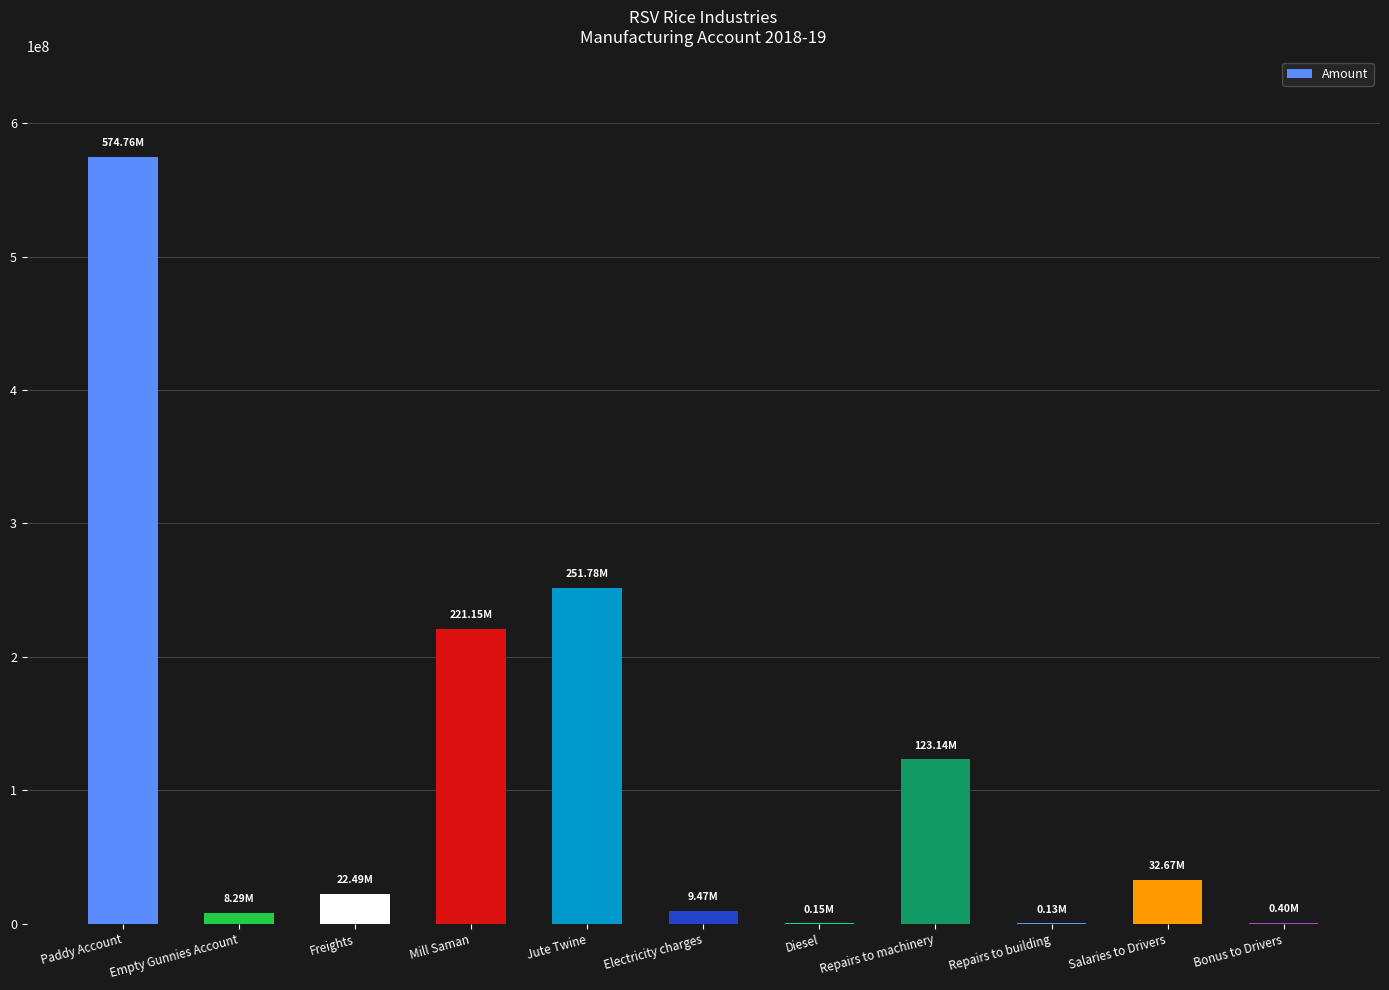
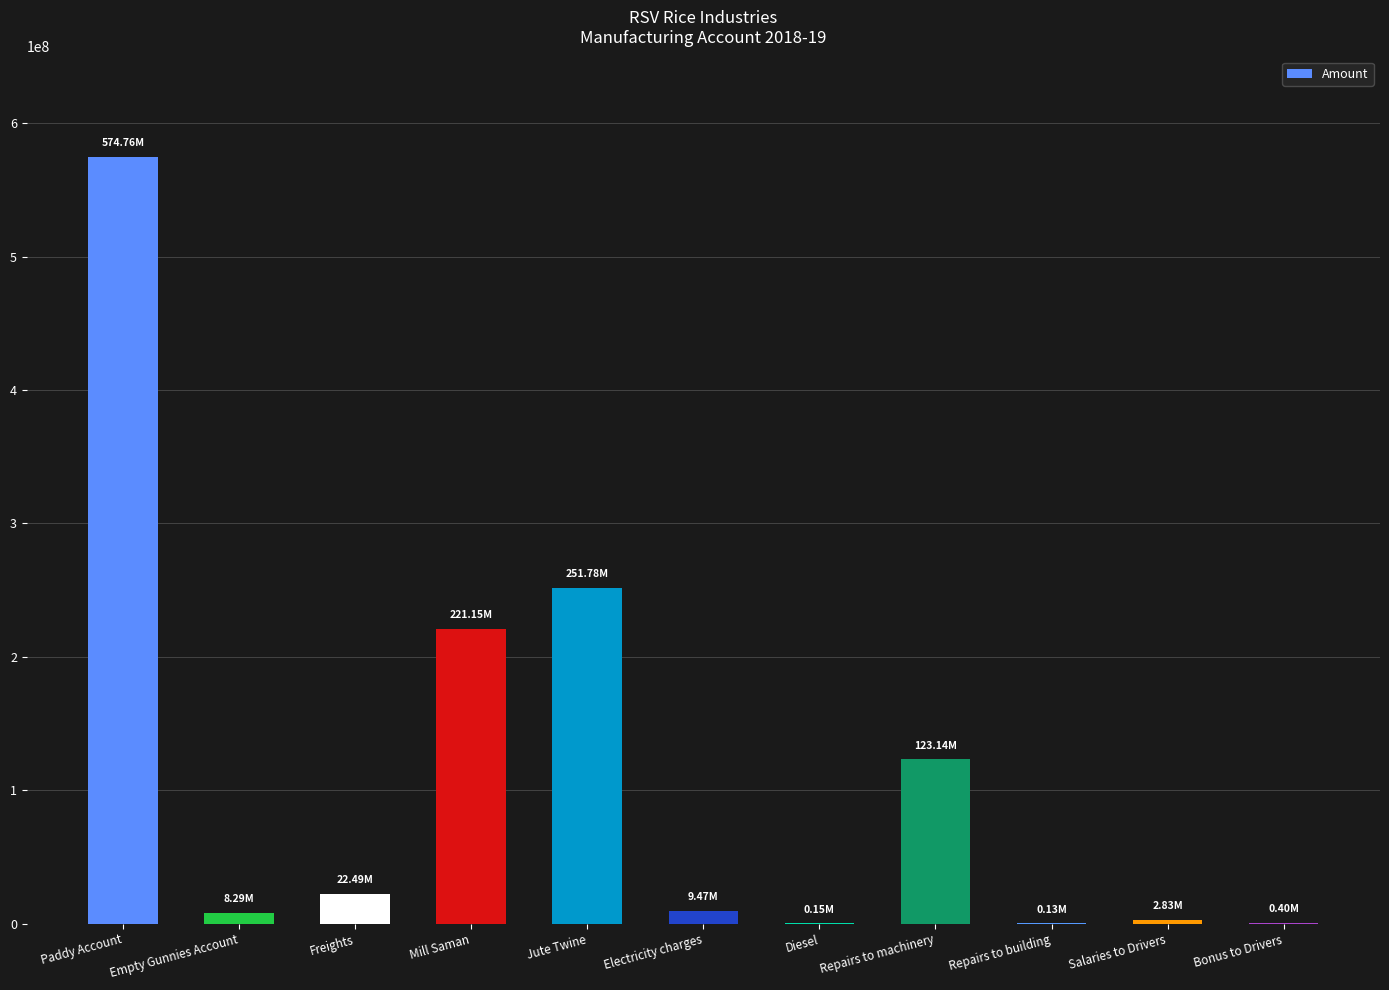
Salaries to Drivers: 32.67M -> 2.83M
